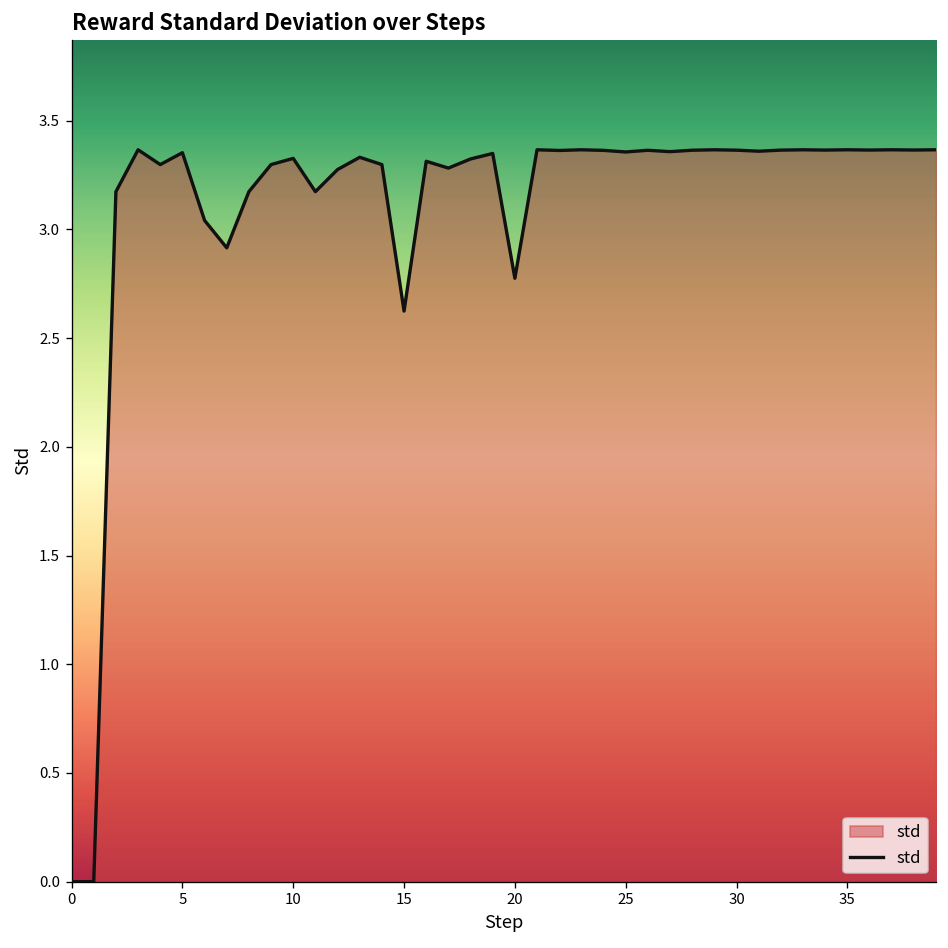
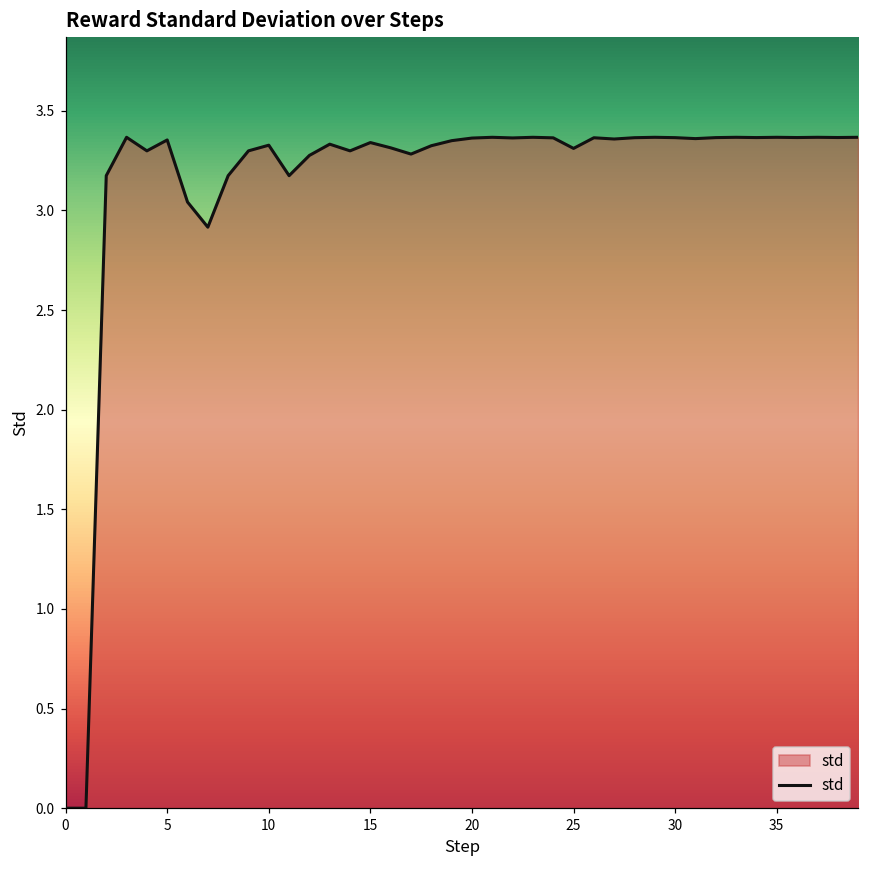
15: 2.62 -> 3.34
20: 2.78 -> 3.36
25: 3.36 -> 3.31
